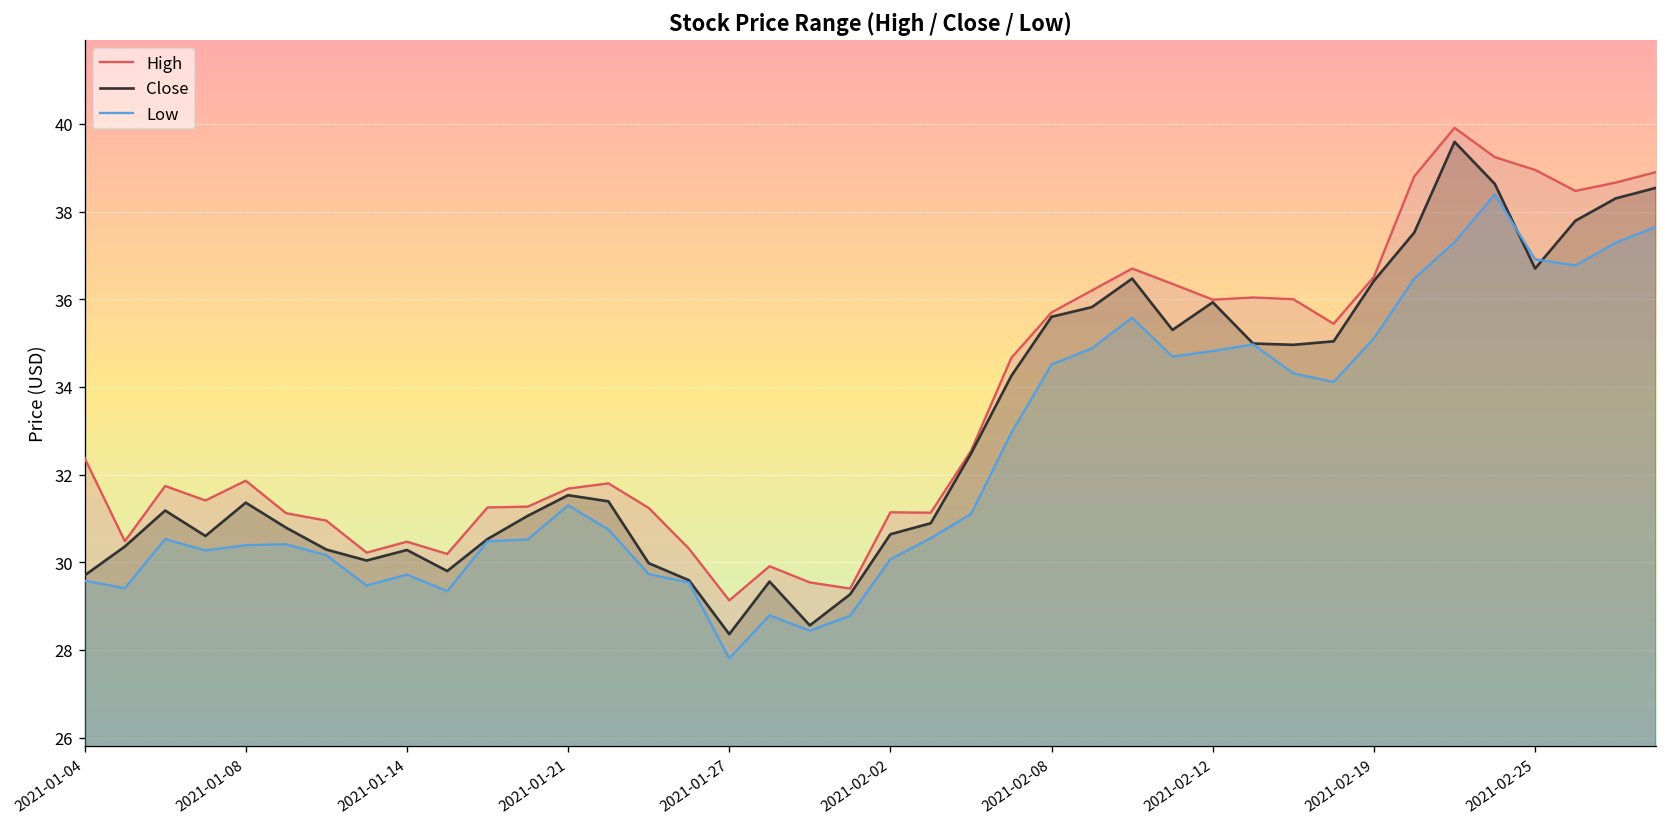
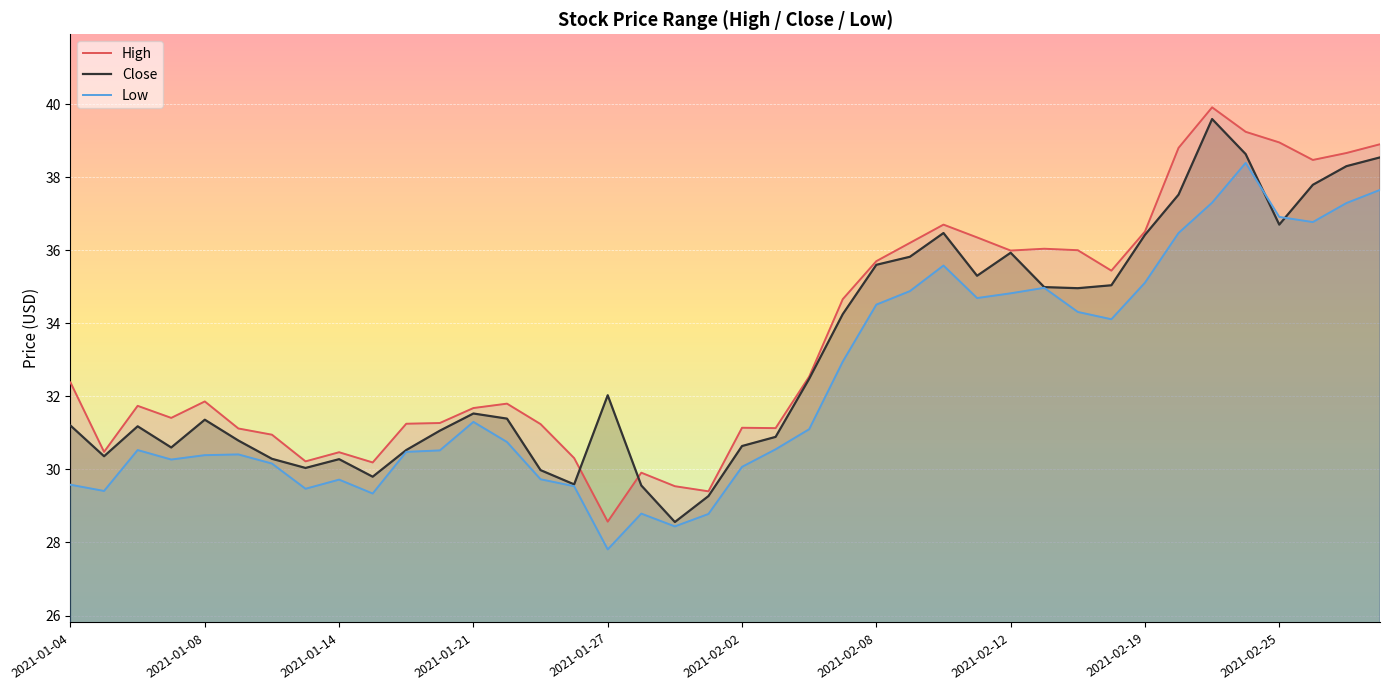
Close, 2021-01-04: 29.7 -> 31.2
High, 2021-01-27: 29.1 -> 28.6
Close, 2021-01-27: 28.4 -> 32.0
